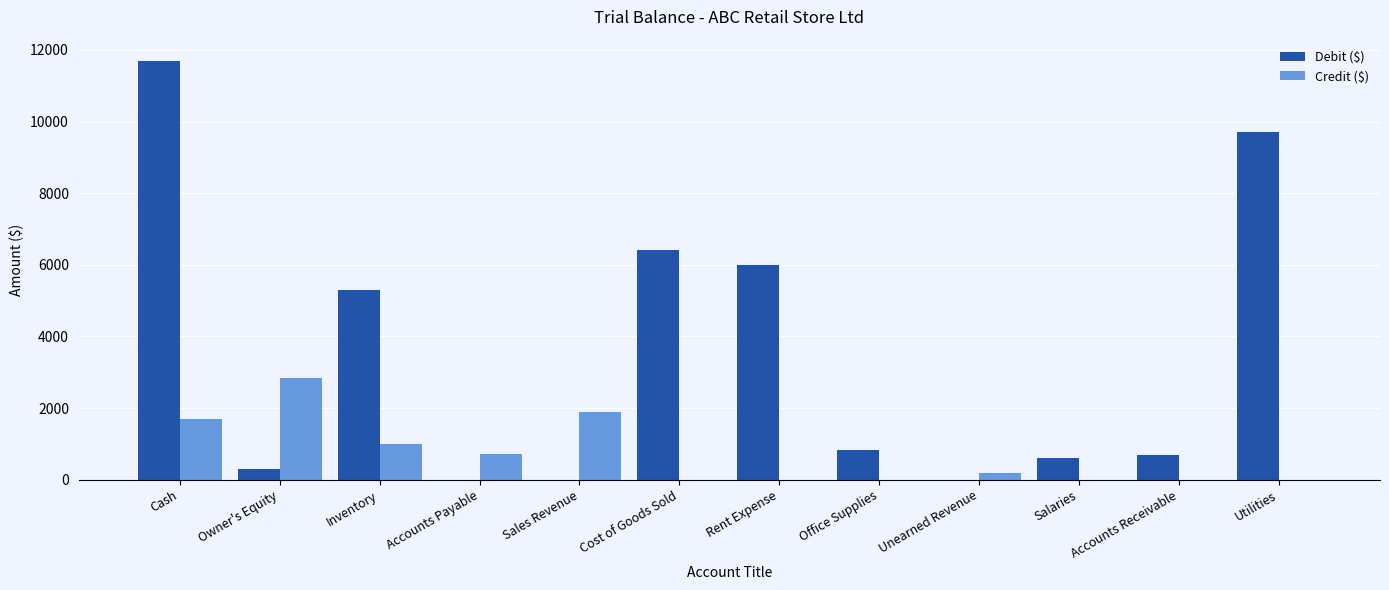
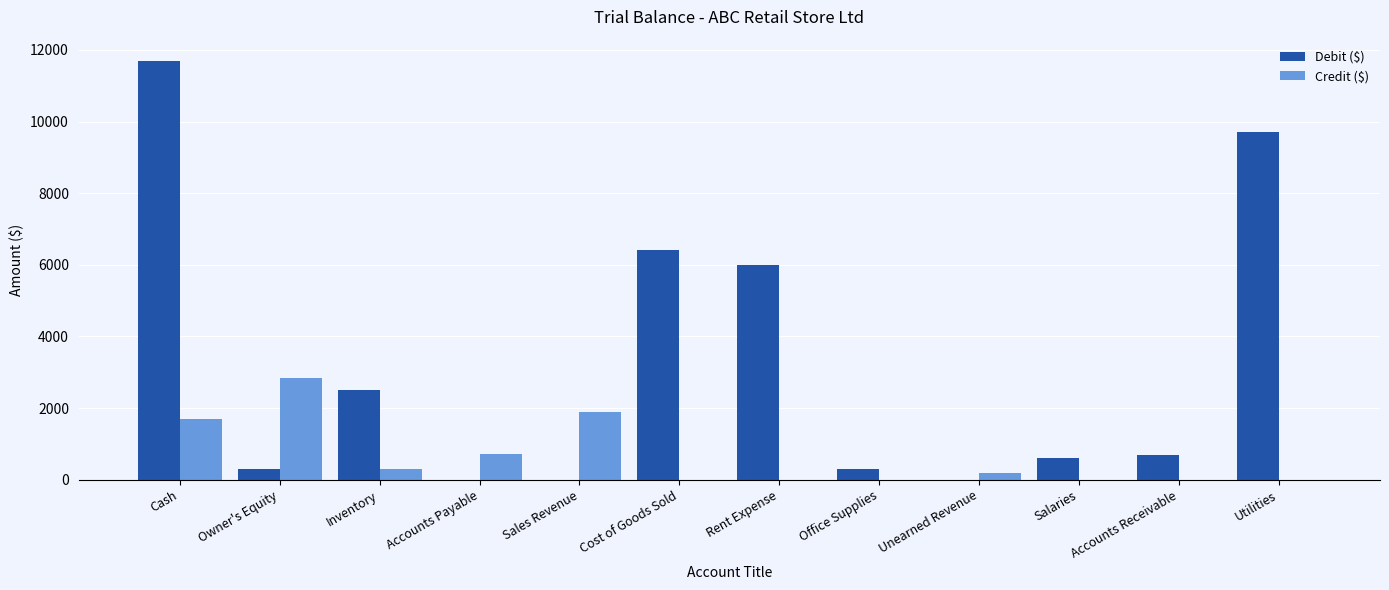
Debit ($), Inventory: 5300 -> 2500
Credit ($), Inventory: 1000 -> 300
Debit ($), Office Supplies: 800 -> 300
